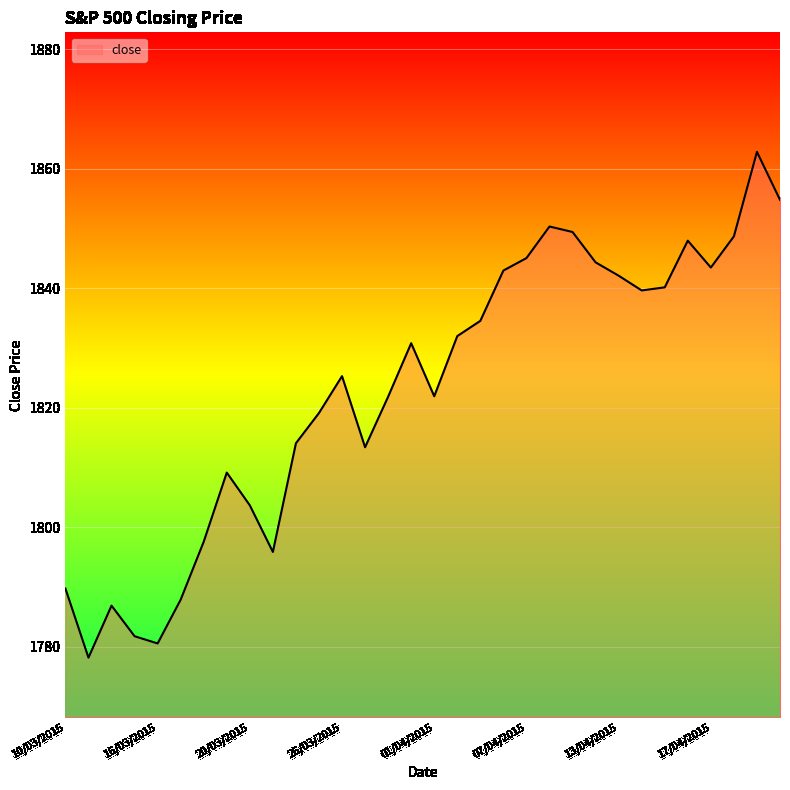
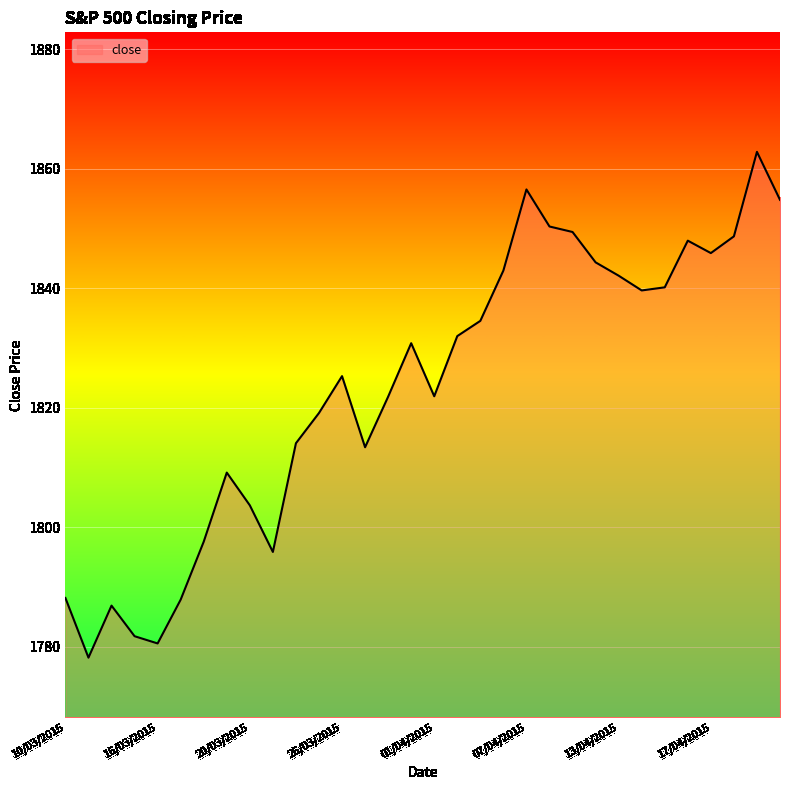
10/03/2015: 1790 -> 1788
07/04/2015: 1845 -> 1857
17/04/2015: 1843 -> 1846
